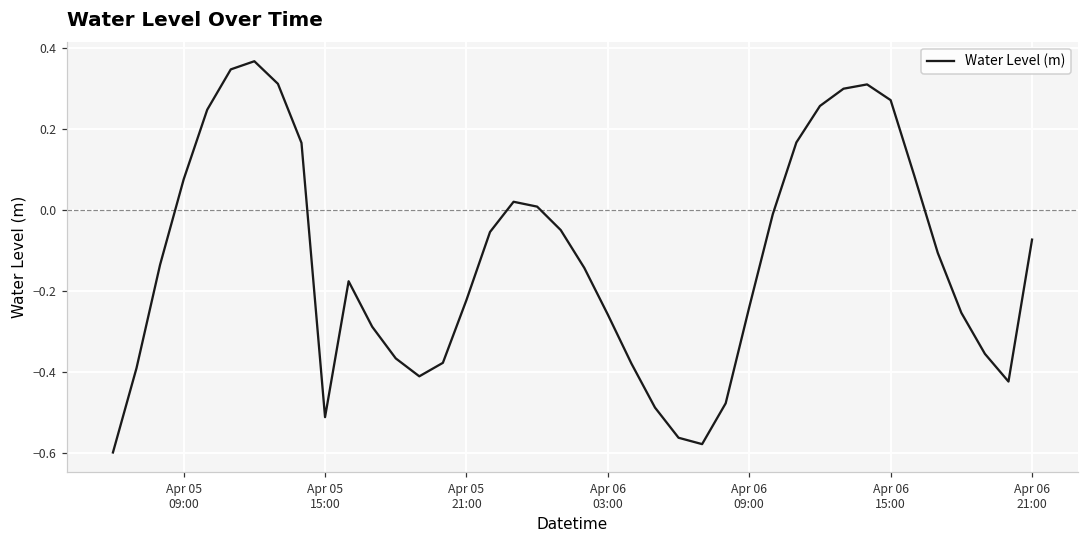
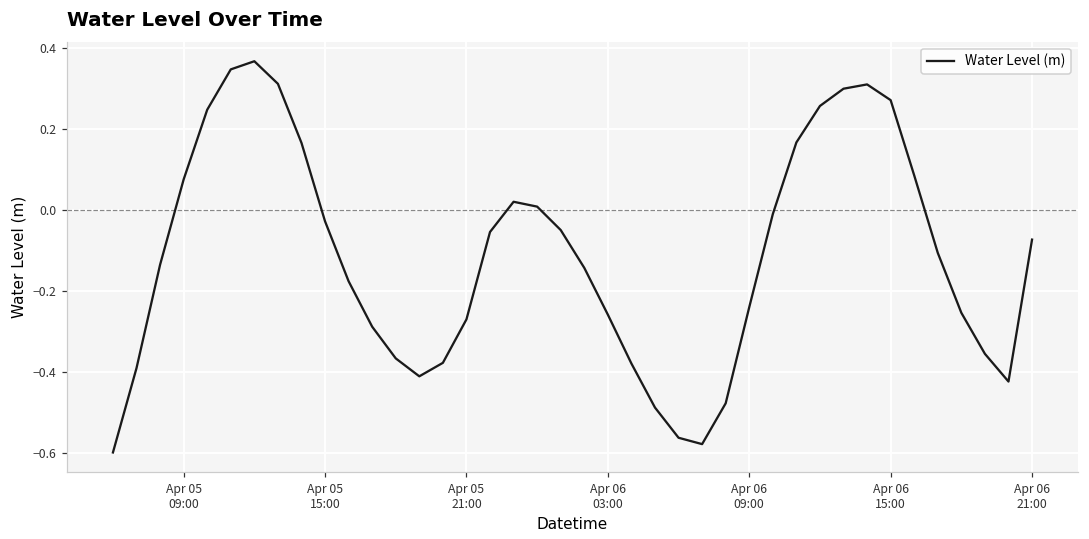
Apr 05 15:00: -0.51 -> -0.03
Apr 05 21:00: -0.22 -> -0.27
